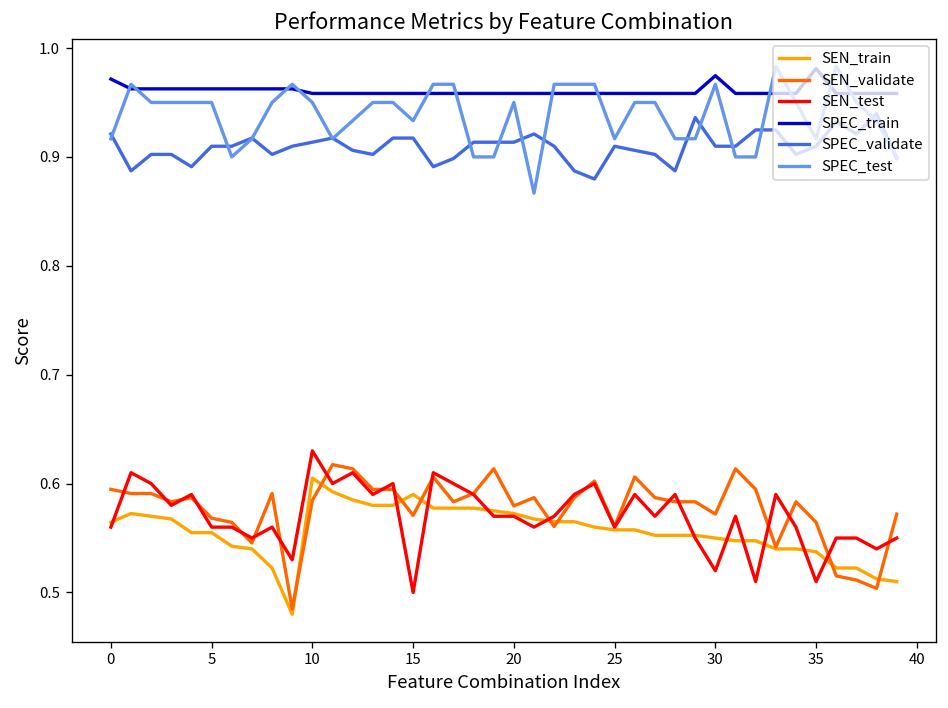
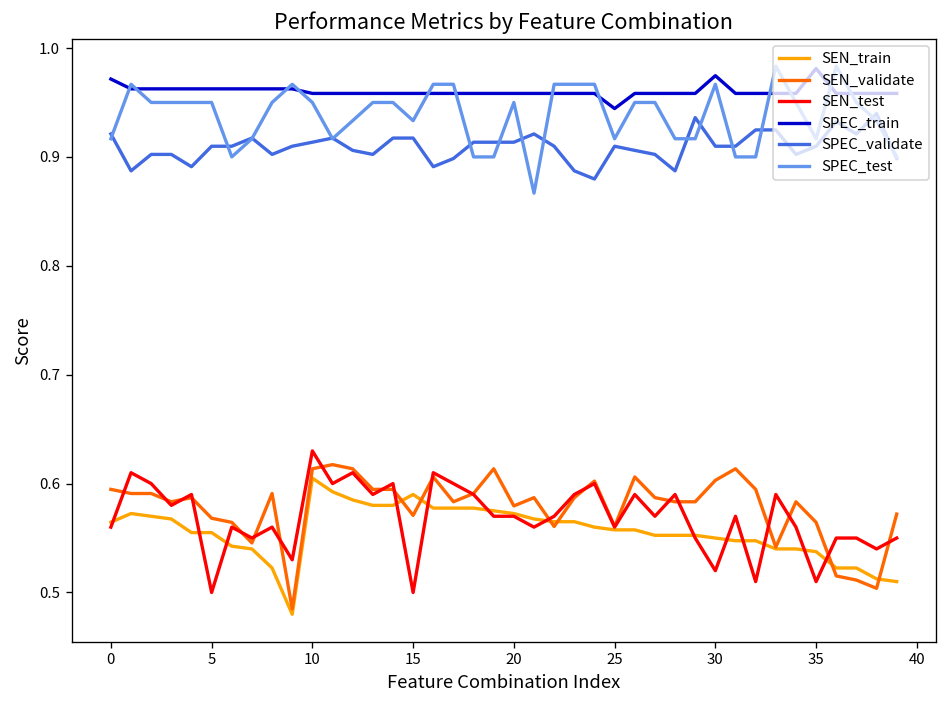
SEN_test, 5: 0.56 -> 0.50
SEN_validate, 10: 0.58 -> 0.61
SPEC_train, 25: 0.96 -> 0.94
SEN_validate, 30: 0.57 -> 0.60
